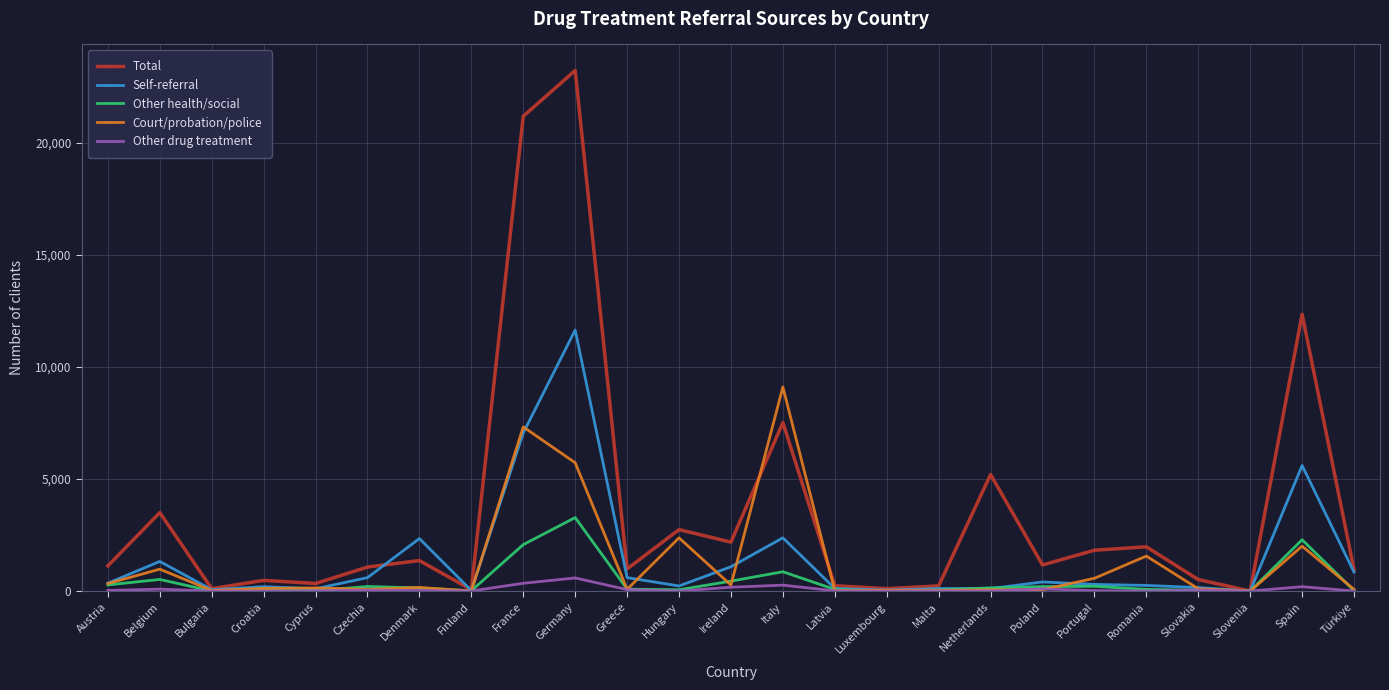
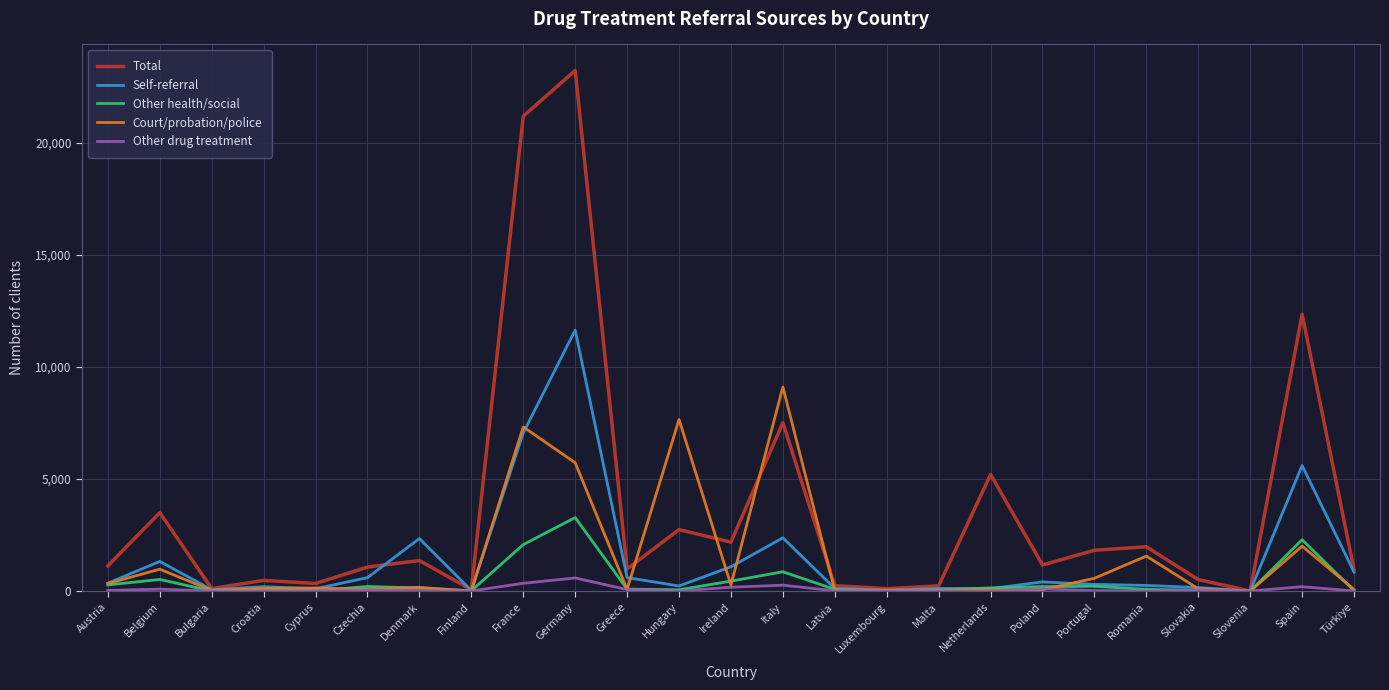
Court/probation/police, Hungary: 2,400 -> 7,700
